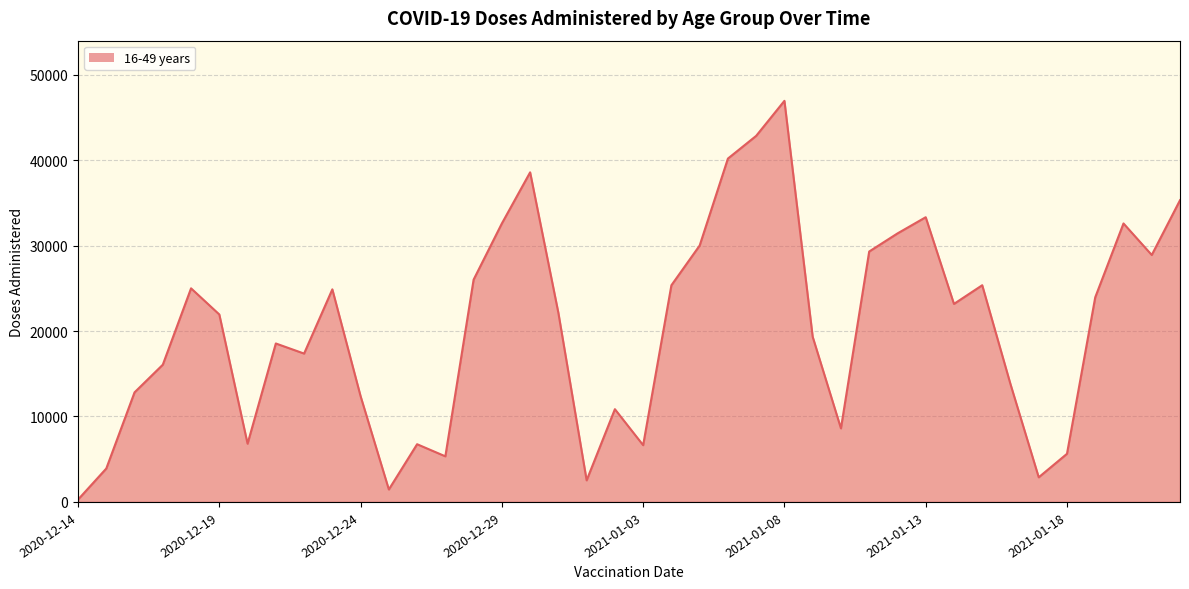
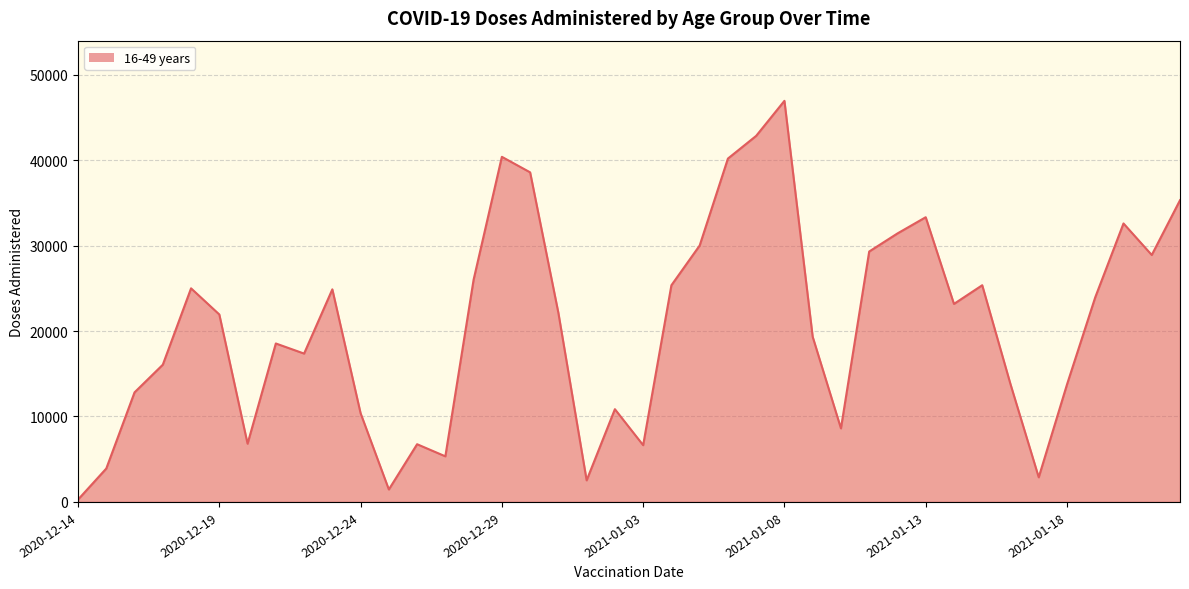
2020-12-24: 12000 -> 10000
2020-12-29: 33000 -> 40000
2021-01-18: 6000 -> 14000
